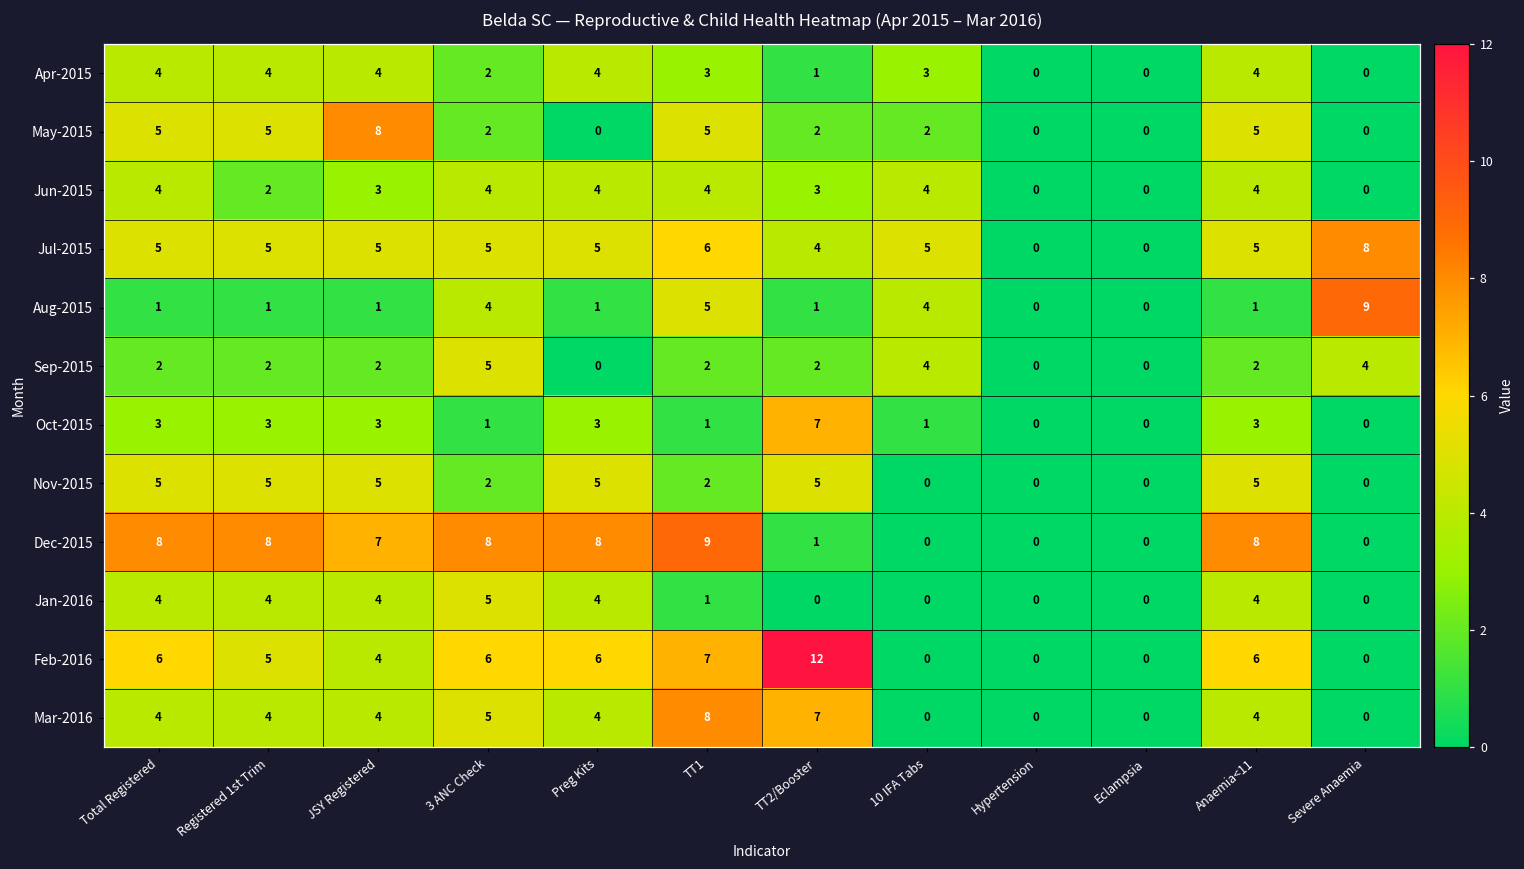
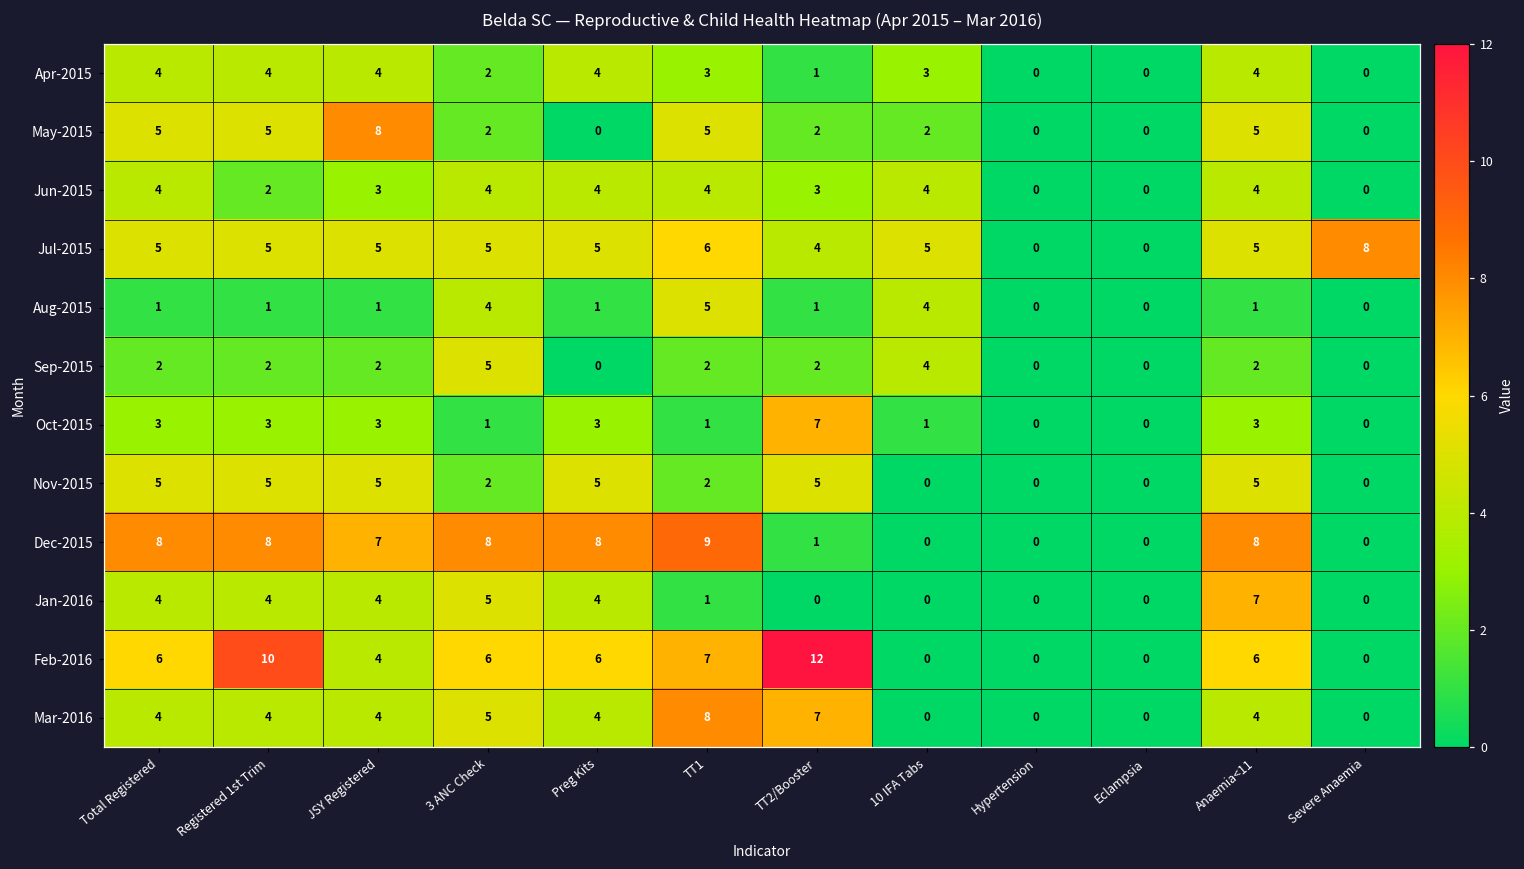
Aug-2015, Severe Anaemia: 9 -> 0
Sep-2015, Severe Anaemia: 4 -> 0
Jan-2016, Anaemia<11: 4 -> 7
Feb-2016, Registered 1st Trim: 5 -> 10
